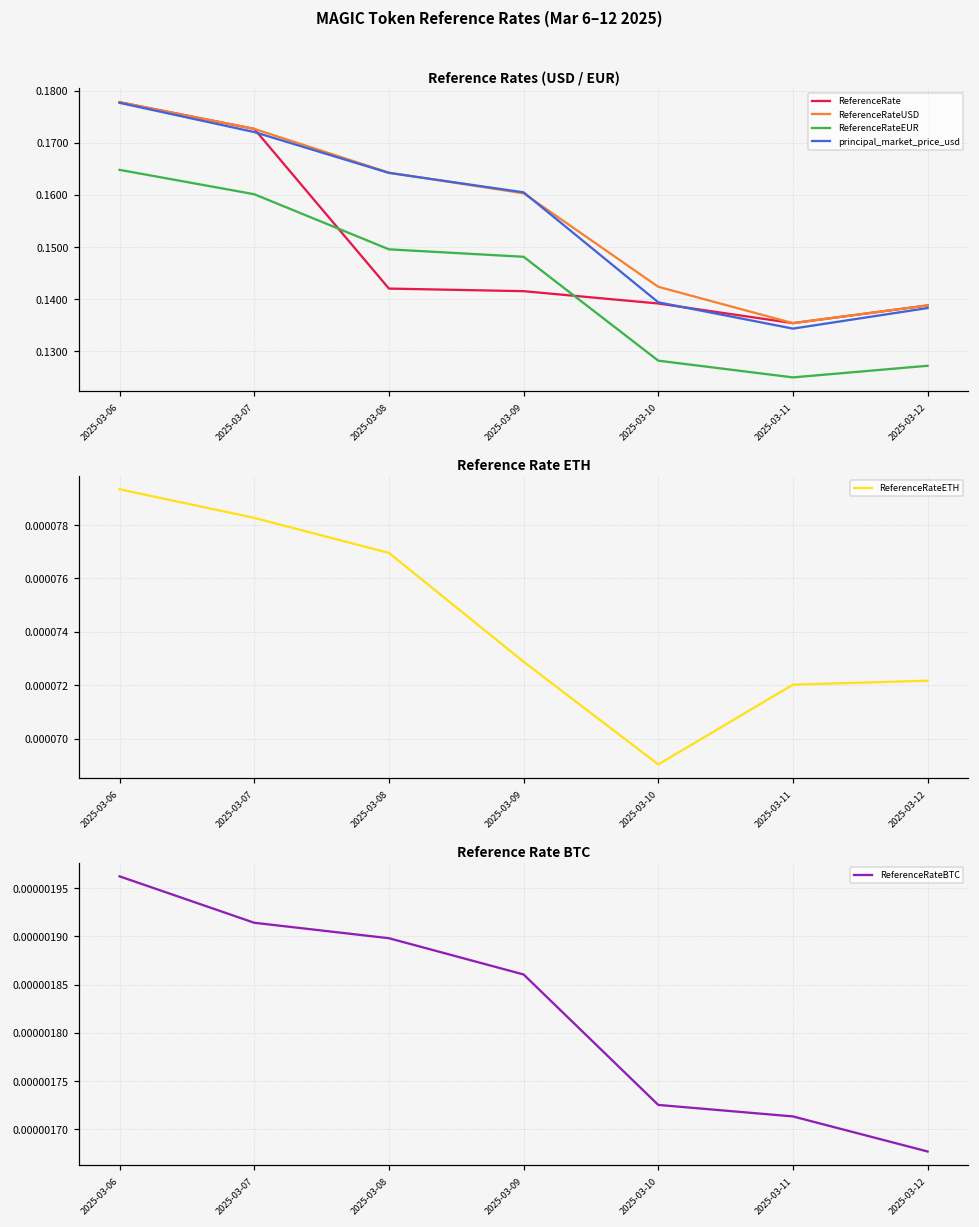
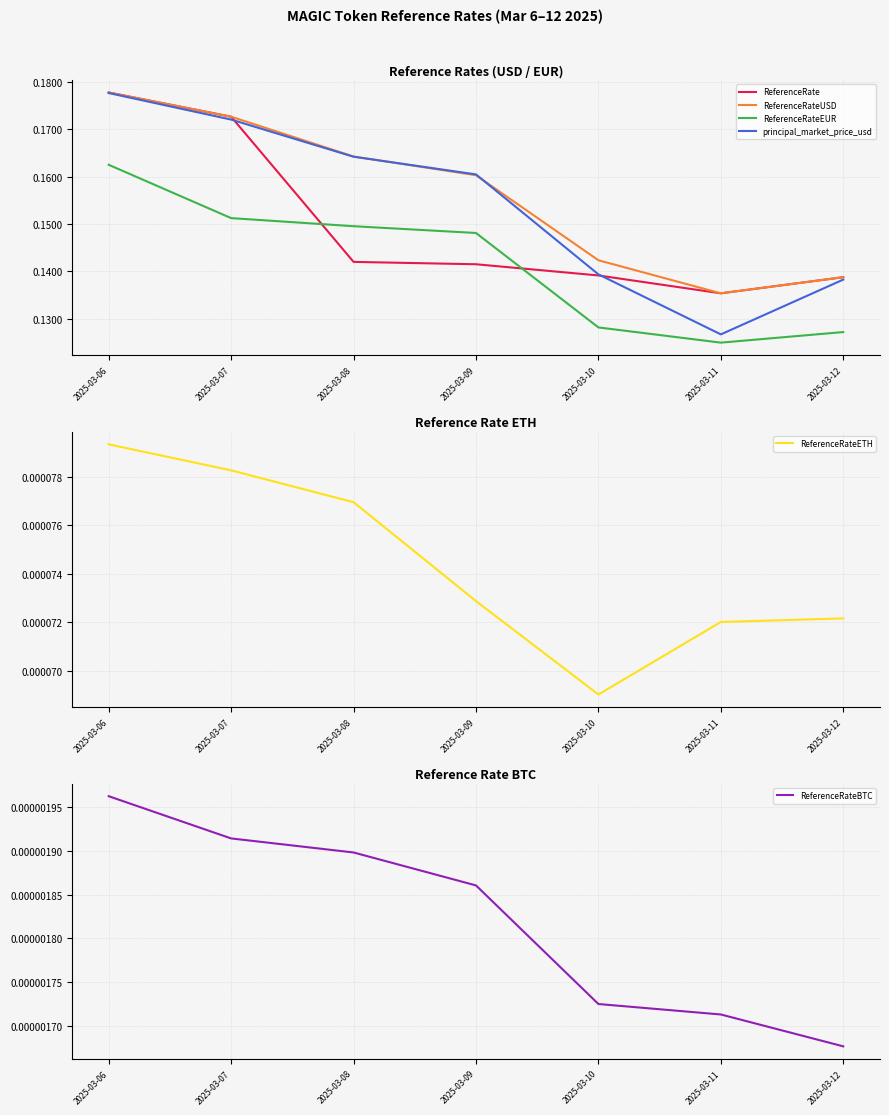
Reference Rates (USD / EUR), ReferenceRateEUR, 2025-03-06: 0.165 -> 0.163
Reference Rates (USD / EUR), ReferenceRateEUR, 2025-03-07: 0.160 -> 0.151
Reference Rates (USD / EUR), principal_market_price_usd, 2025-03-11: 0.134 -> 0.127
